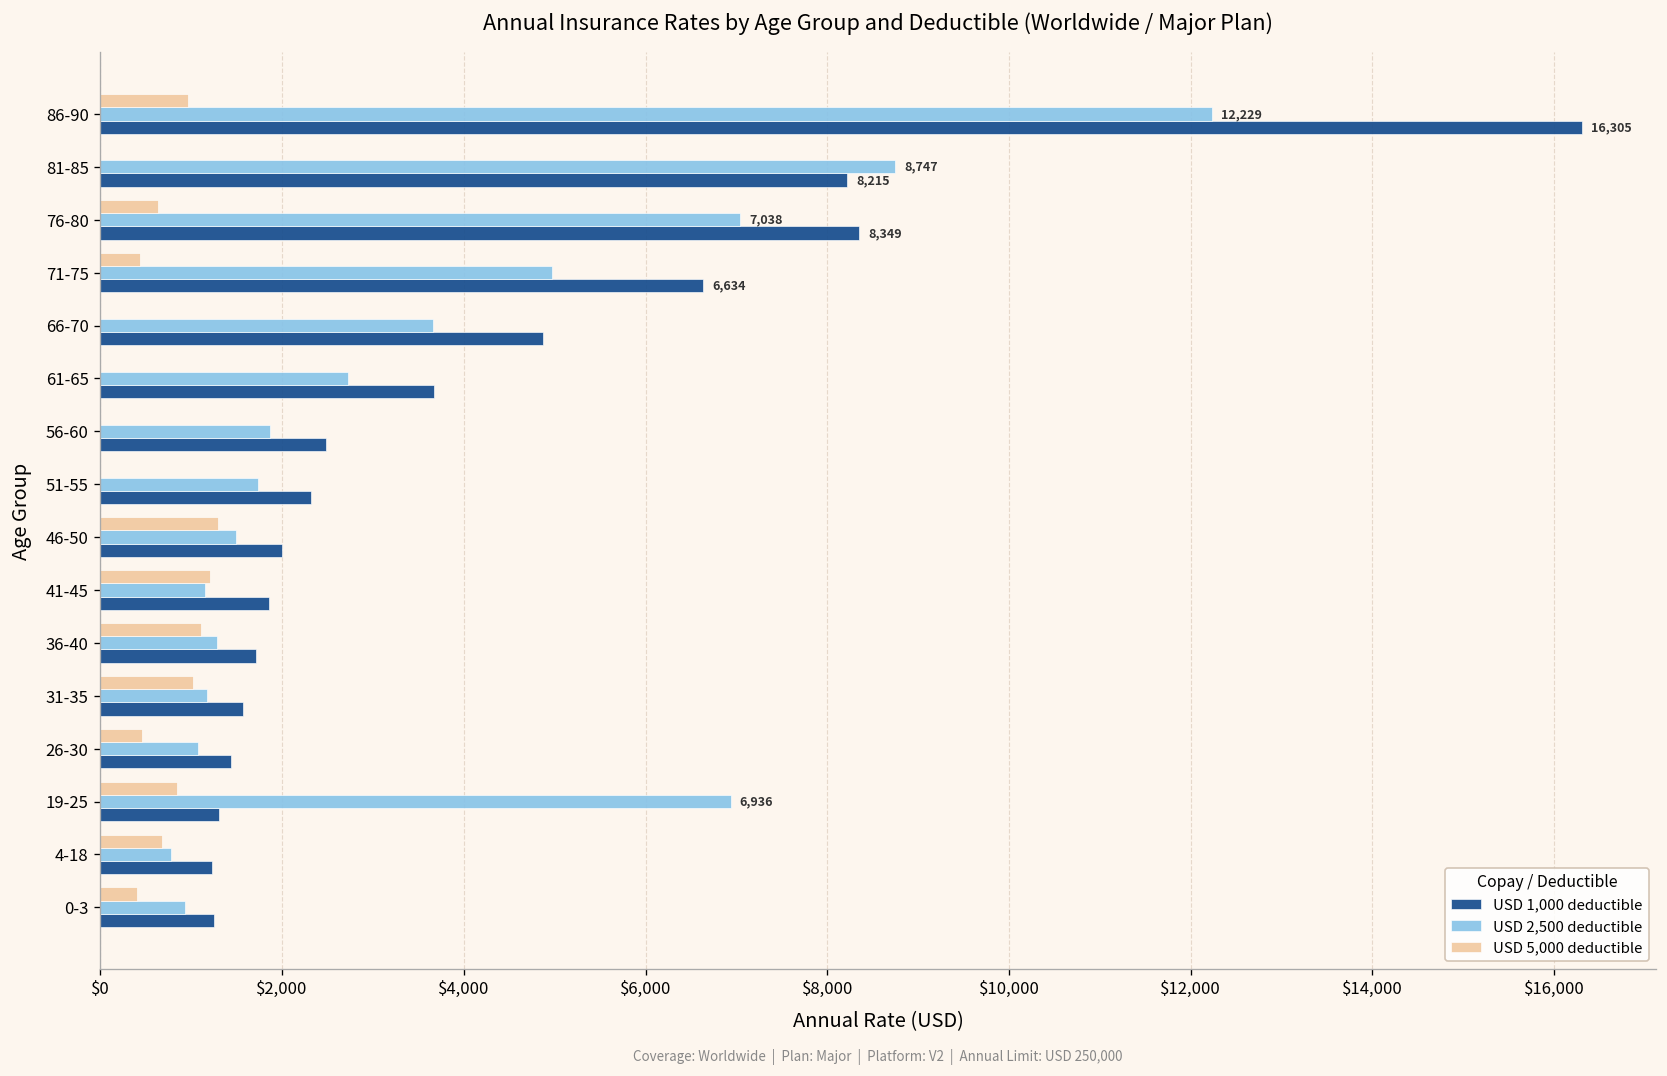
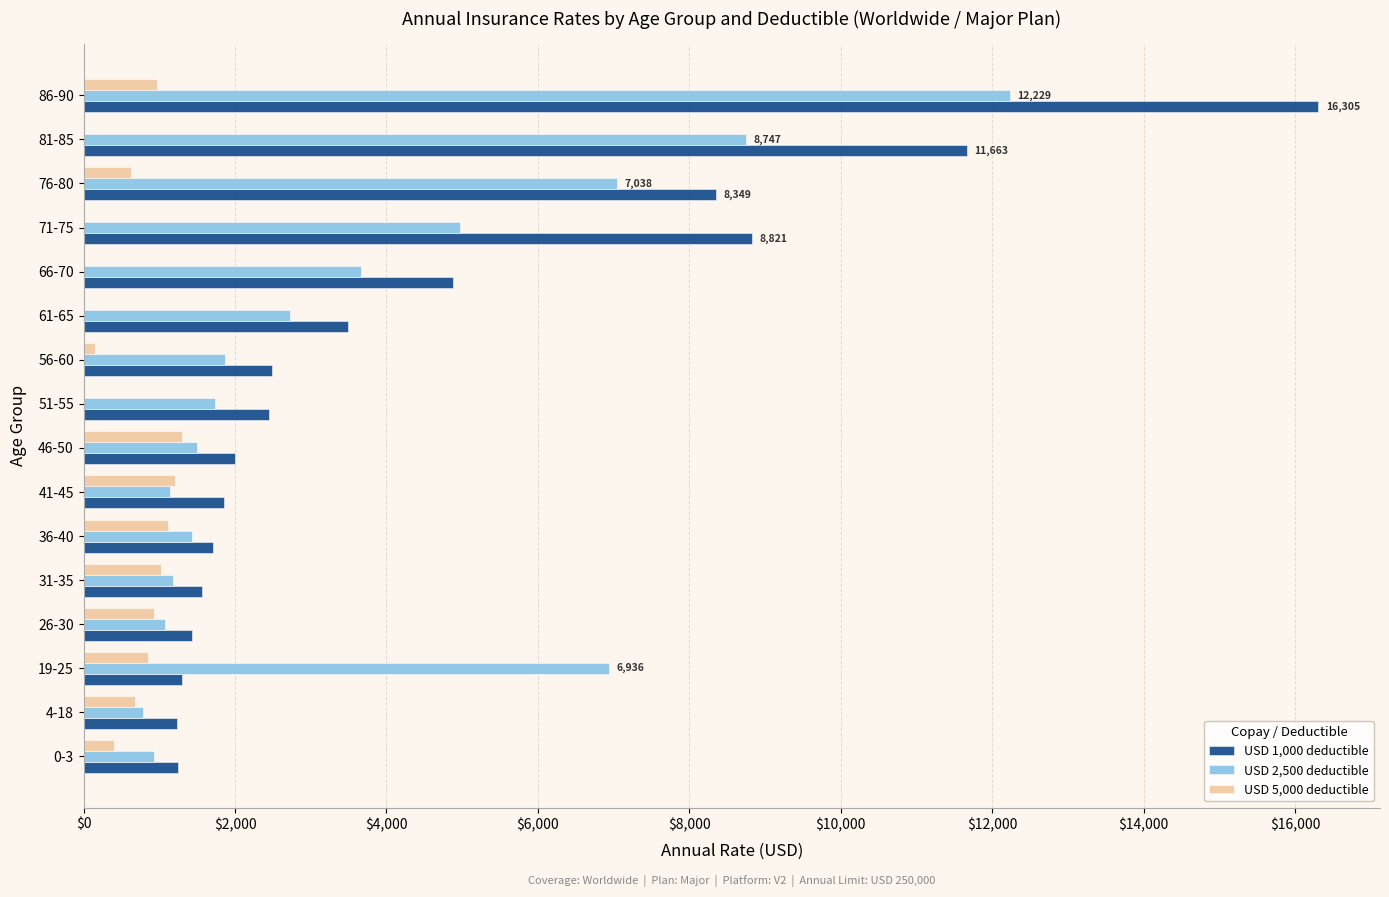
USD 1,000 deductible, 81-85: 8,215 -> 11,663
USD 5,000 deductible, 71-75: $400 -> $0
USD 1,000 deductible, 71-75: 6,634 -> 8,821
USD 1,000 deductible, 61-65: $3,700 -> $3,500
USD 5,000 deductible, 56-60: $0 -> $200
USD 1,000 deductible, 51-55: $2,300 -> $2,500
USD 2,500 deductible, 36-40: $1,300 -> $1,400
USD 5,000 deductible, 26-30: $500 -> $900
